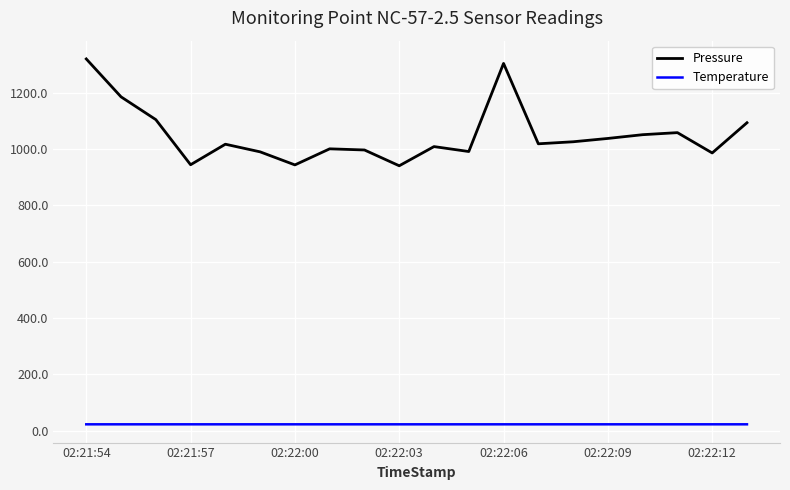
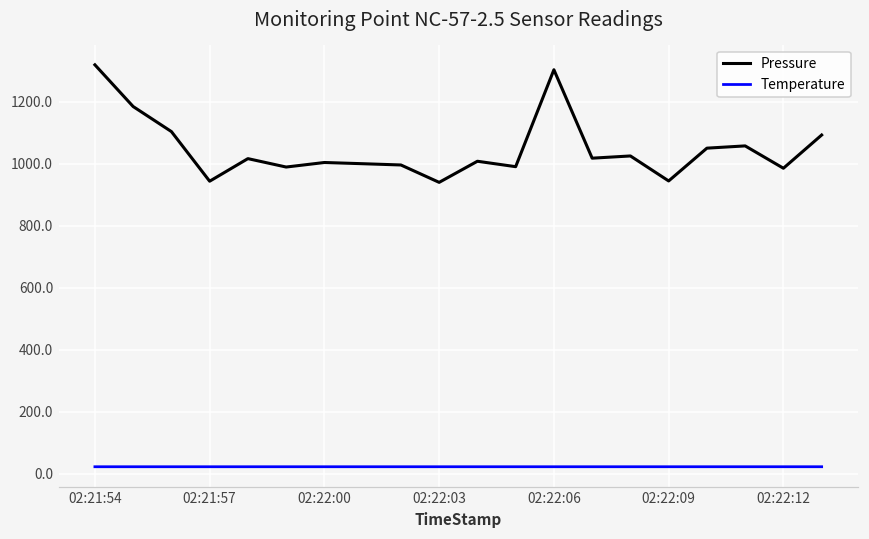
Pressure, 02:22:00: 940 -> 1000
Pressure, 02:22:09: 1040 -> 940
